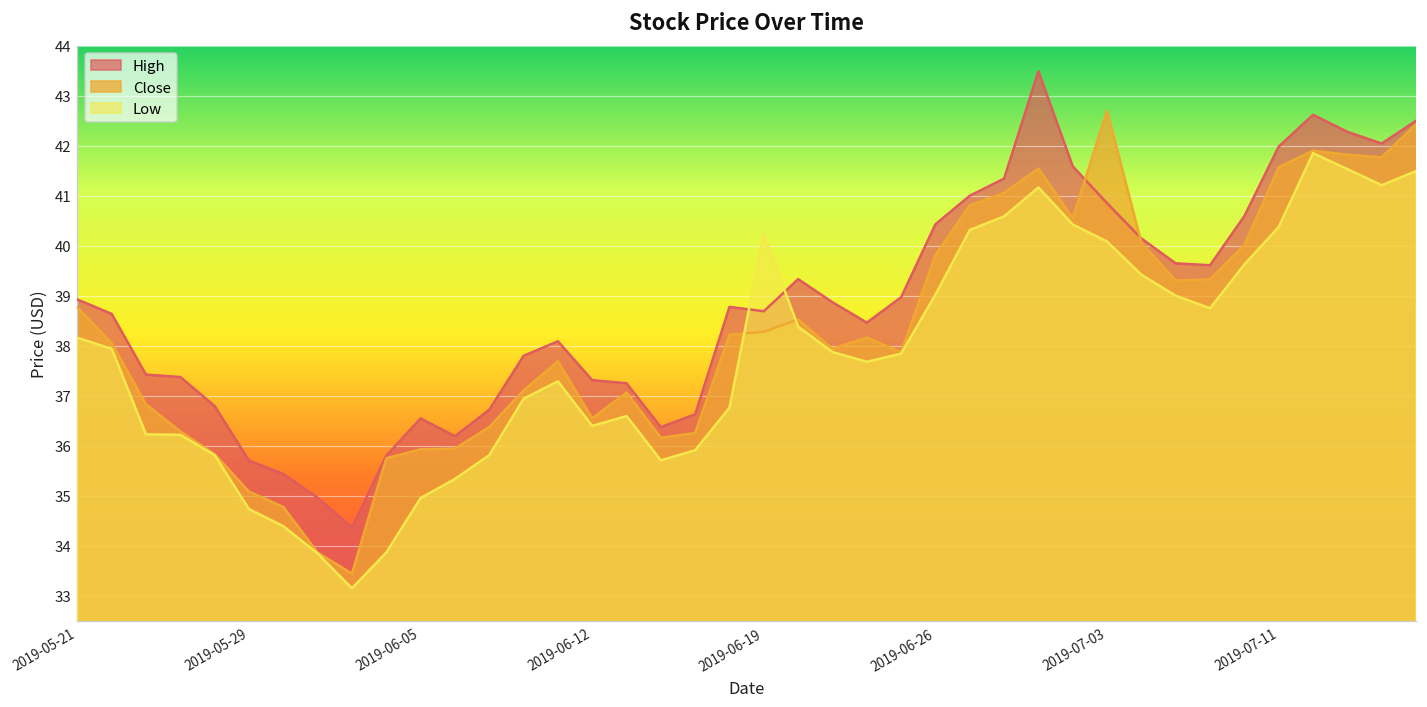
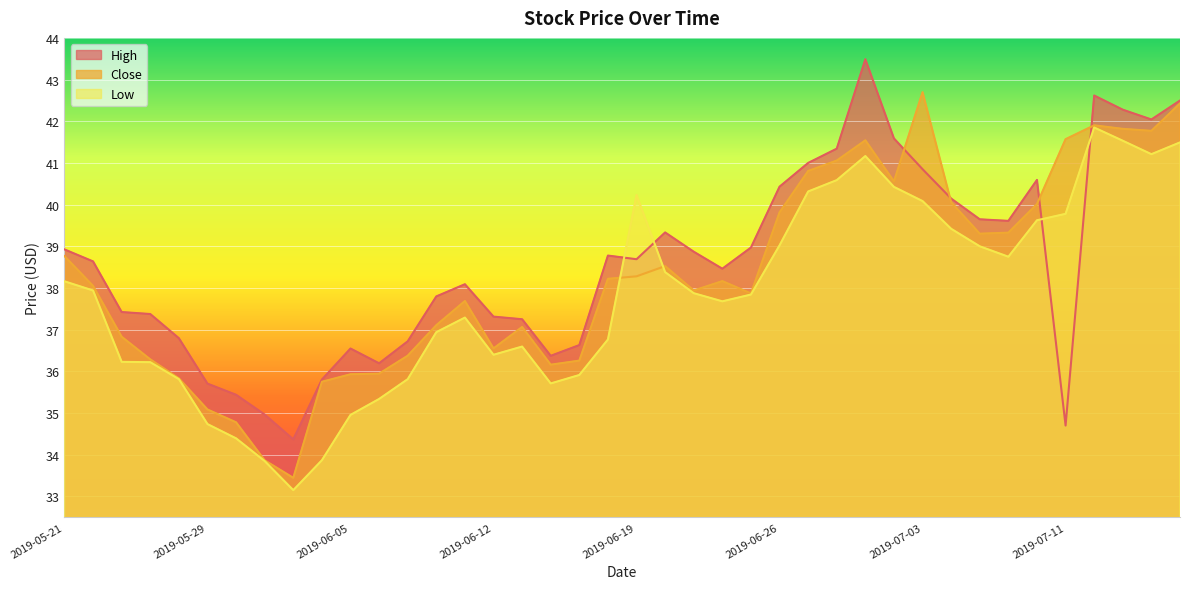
High, 2019-07-11: 42.0 -> 34.7
Low, 2019-07-11: 40.4 -> 39.8
